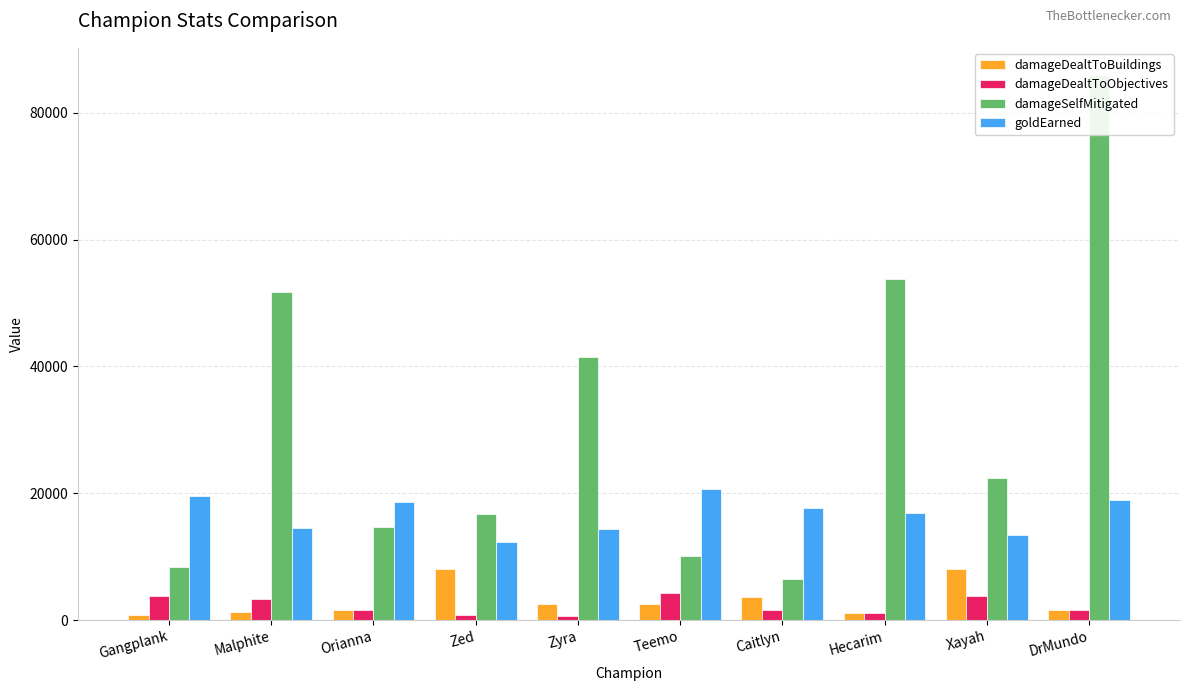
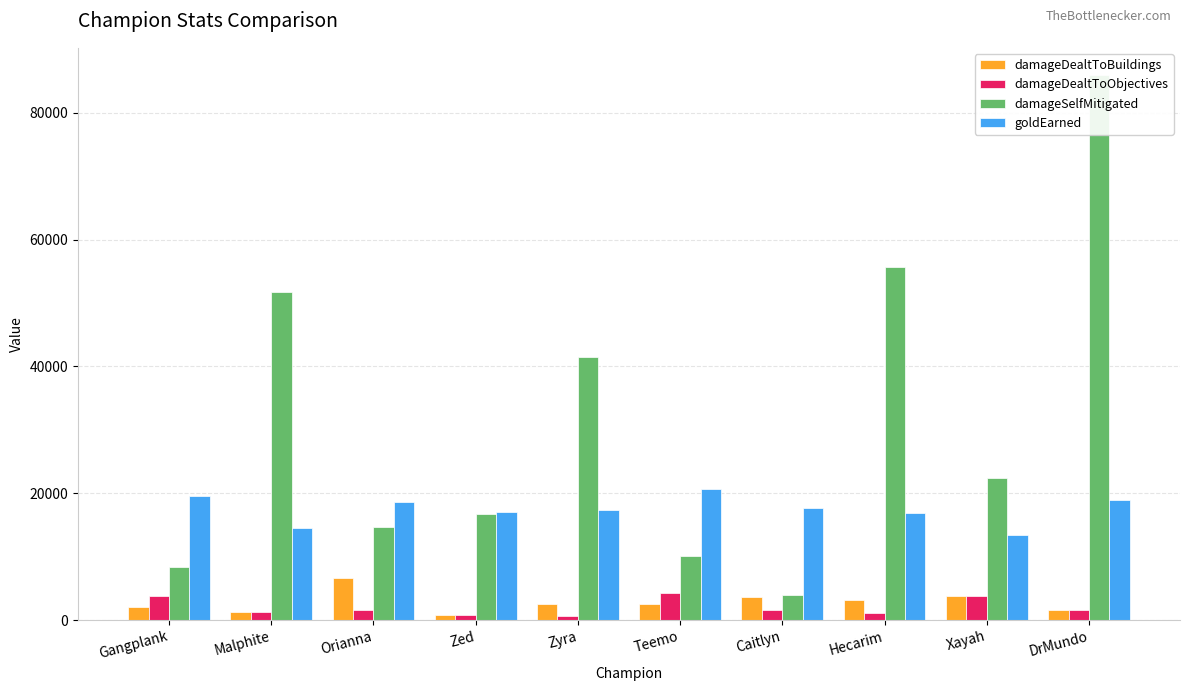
damageDealtToBuildings, Gangplank: 1000 -> 2000
damageDealtToObjectives, Malphite: 3000 -> 1000
damageDealtToBuildings, Orianna: 2000 -> 7000
damageDealtToBuildings, Zed: 8000 -> 1000
goldEarned, Zed: 12000 -> 17000
goldEarned, Zyra: 14000 -> 17000
damageSelfMitigated, Caitlyn: 6000 -> 4000
damageDealtToBuildings, Hecarim: 1000 -> 3000
damageSelfMitigated, Hecarim: 54000 -> 56000
damageDealtToBuildings, Xayah: 8000 -> 4000
